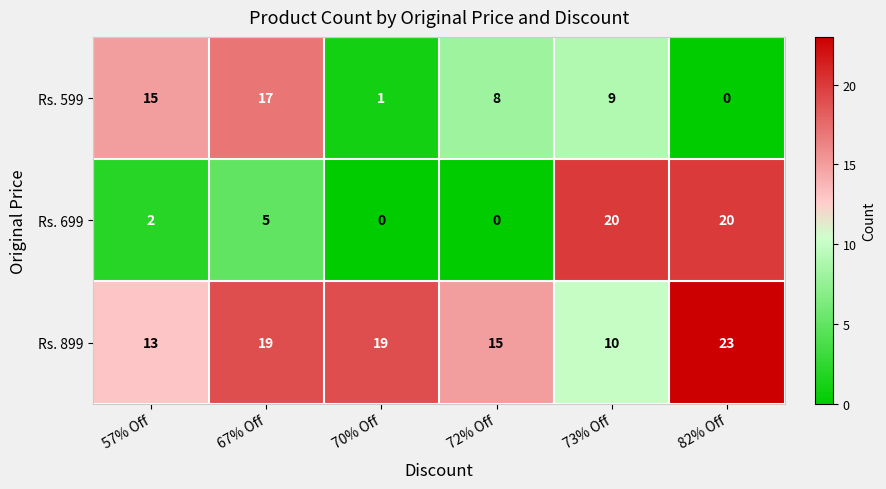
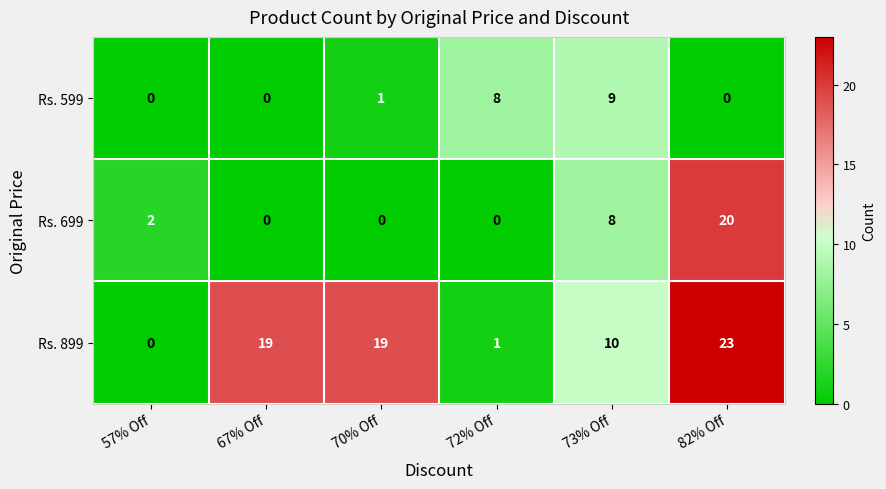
Rs. 599, 57% Off: 15 -> 0
Rs. 599, 67% Off: 17 -> 0
Rs. 699, 67% Off: 5 -> 0
Rs. 699, 73% Off: 20 -> 8
Rs. 899, 57% Off: 13 -> 0
Rs. 899, 72% Off: 15 -> 1
